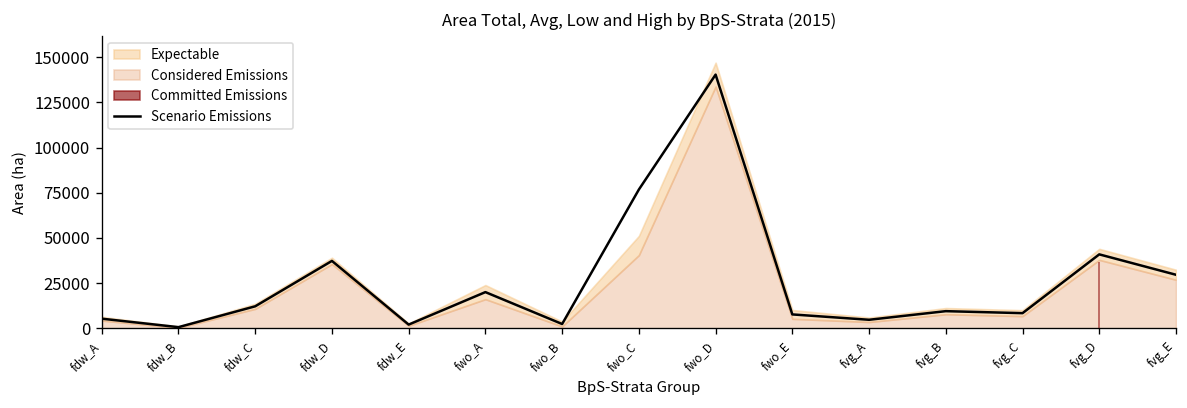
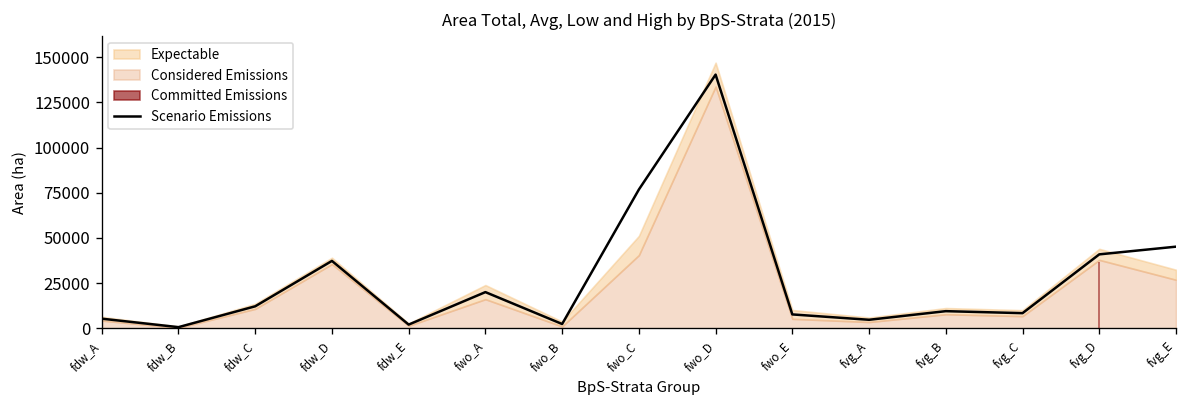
Scenario Emissions, fvg_E: 30000 -> 45000
